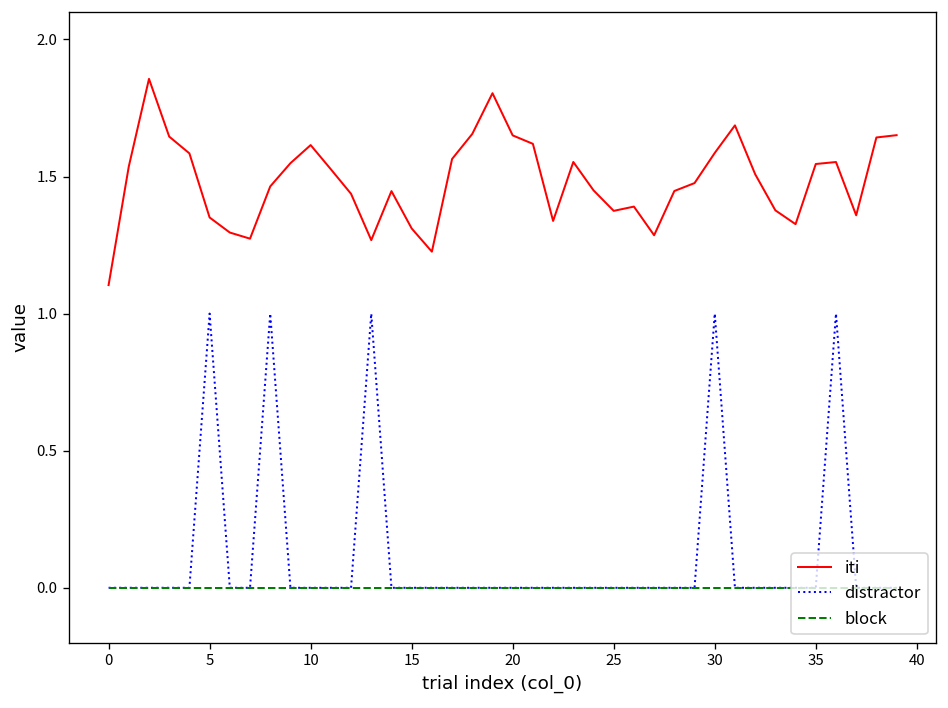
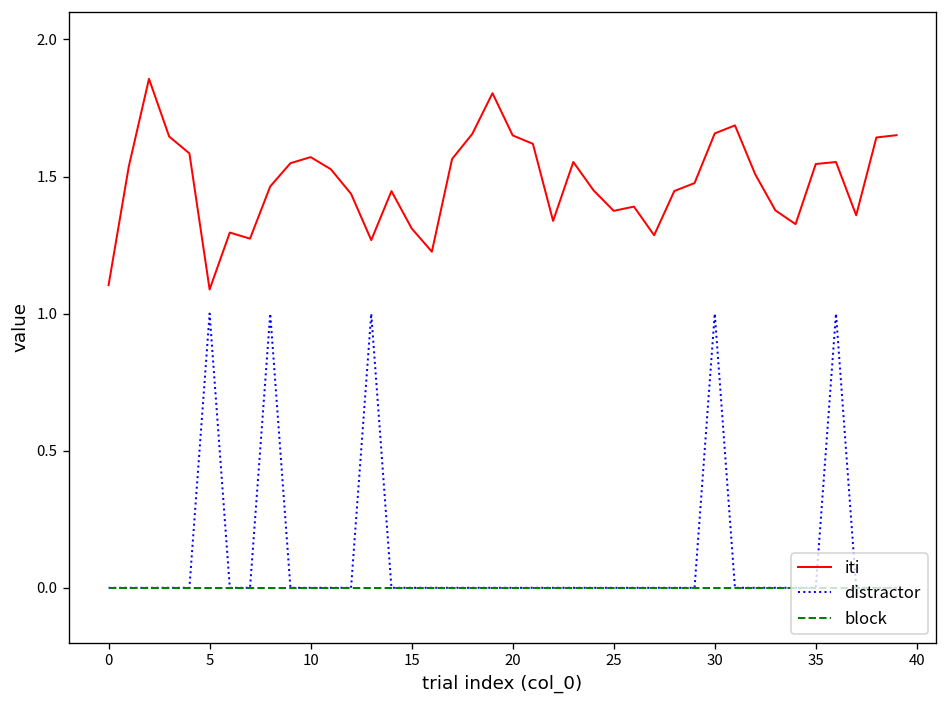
iti, 5: 1.35 -> 1.09
iti, 10: 1.61 -> 1.57
iti, 30: 1.59 -> 1.66
